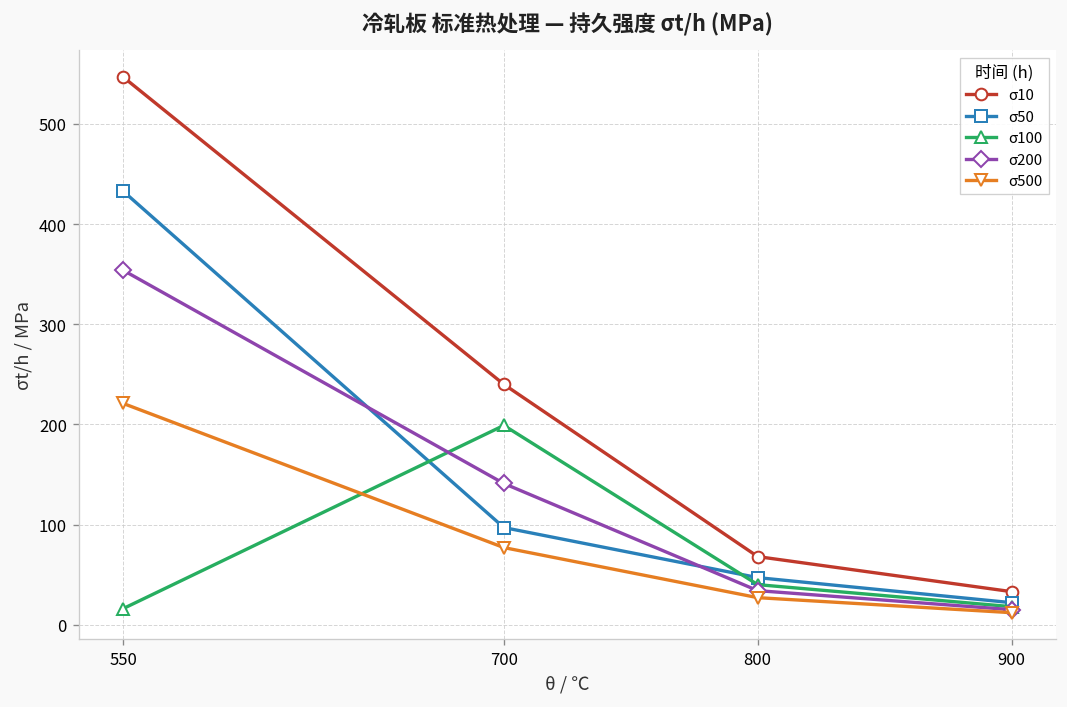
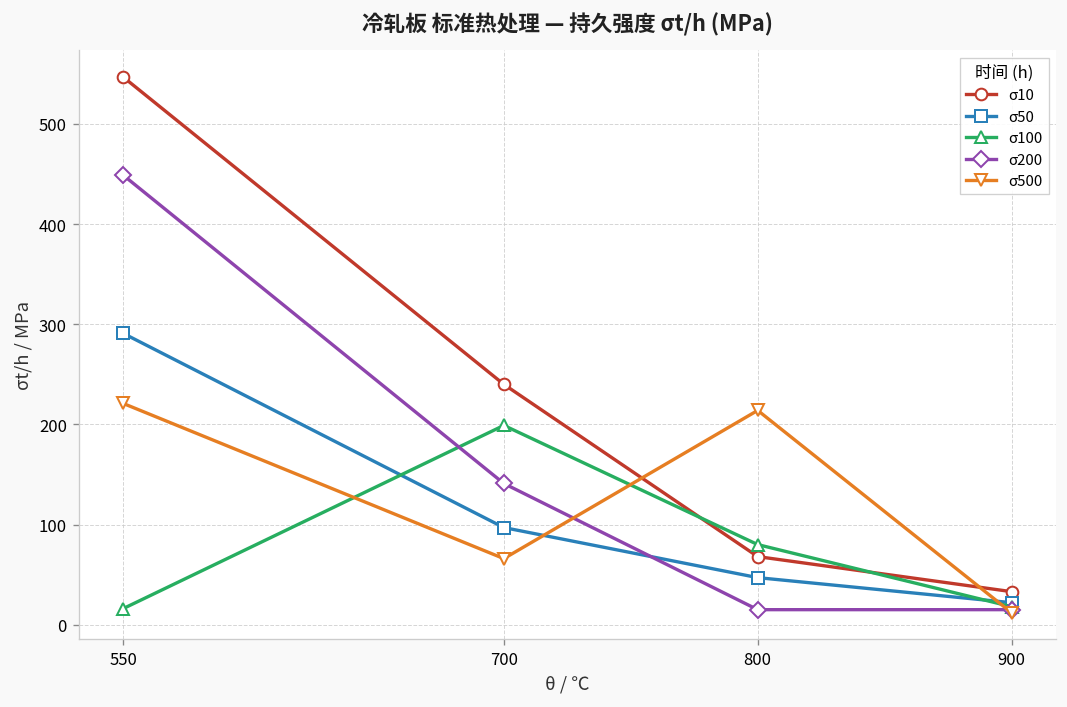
σ50, 550: 430 -> 290
σ200, 550: 350 -> 450
σ500, 700: 80 -> 70
σ100, 800: 40 -> 80
σ200, 800: 30 -> 20
σ500, 800: 30 -> 210
